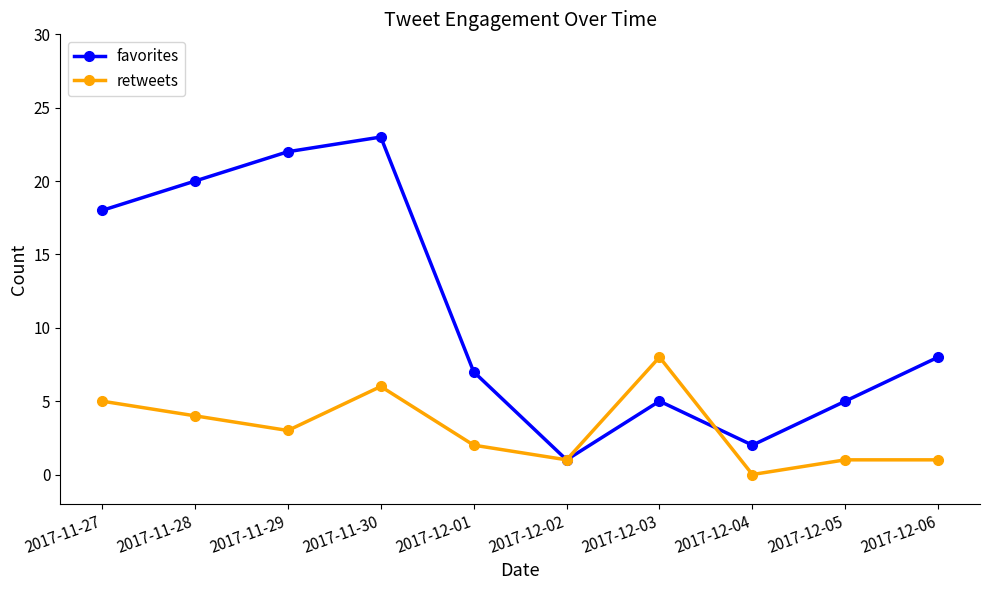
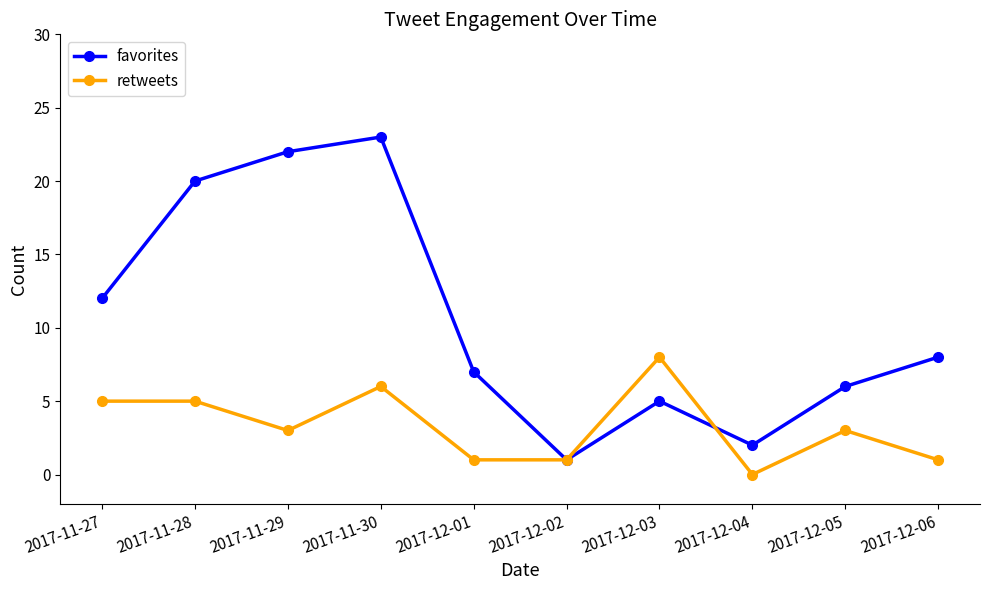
favorites, 2017-11-27: 18 -> 12
retweets, 2017-11-28: 4 -> 5
retweets, 2017-12-01: 2 -> 1
favorites, 2017-12-05: 5 -> 6
retweets, 2017-12-05: 1 -> 3
